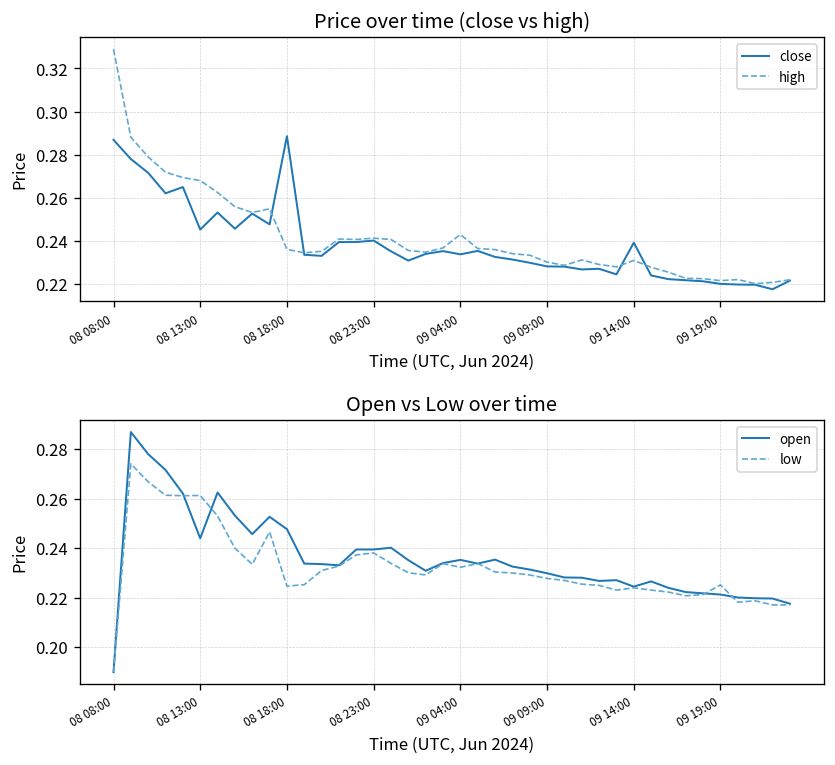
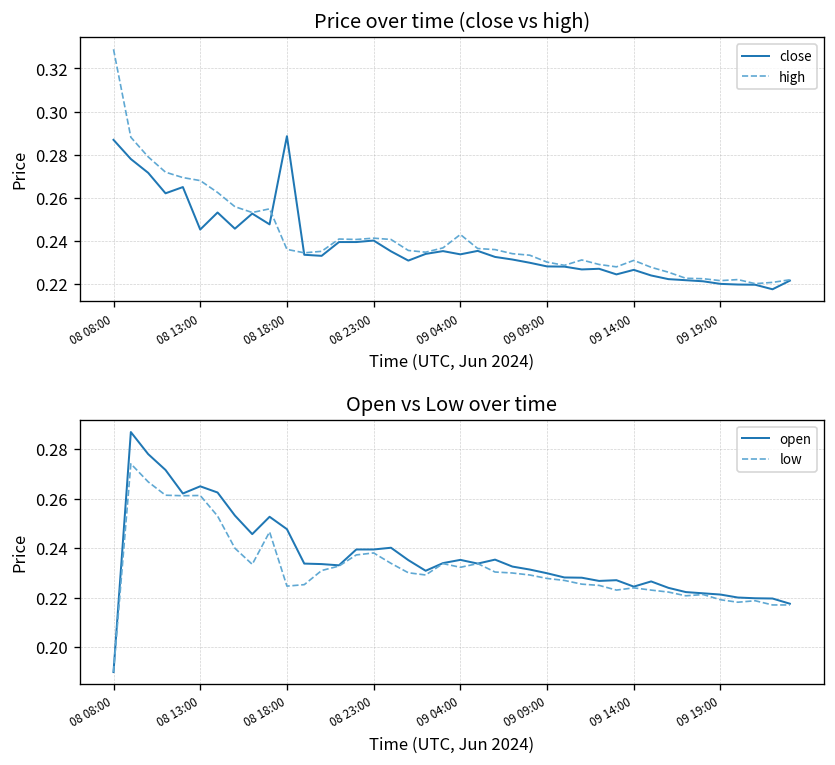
Price over time (close vs high), close, 09 14:00: 0.239 -> 0.227
Open vs Low over time, open, 08 13:00: 0.244 -> 0.265
Open vs Low over time, low, 09 19:00: 0.225 -> 0.219
